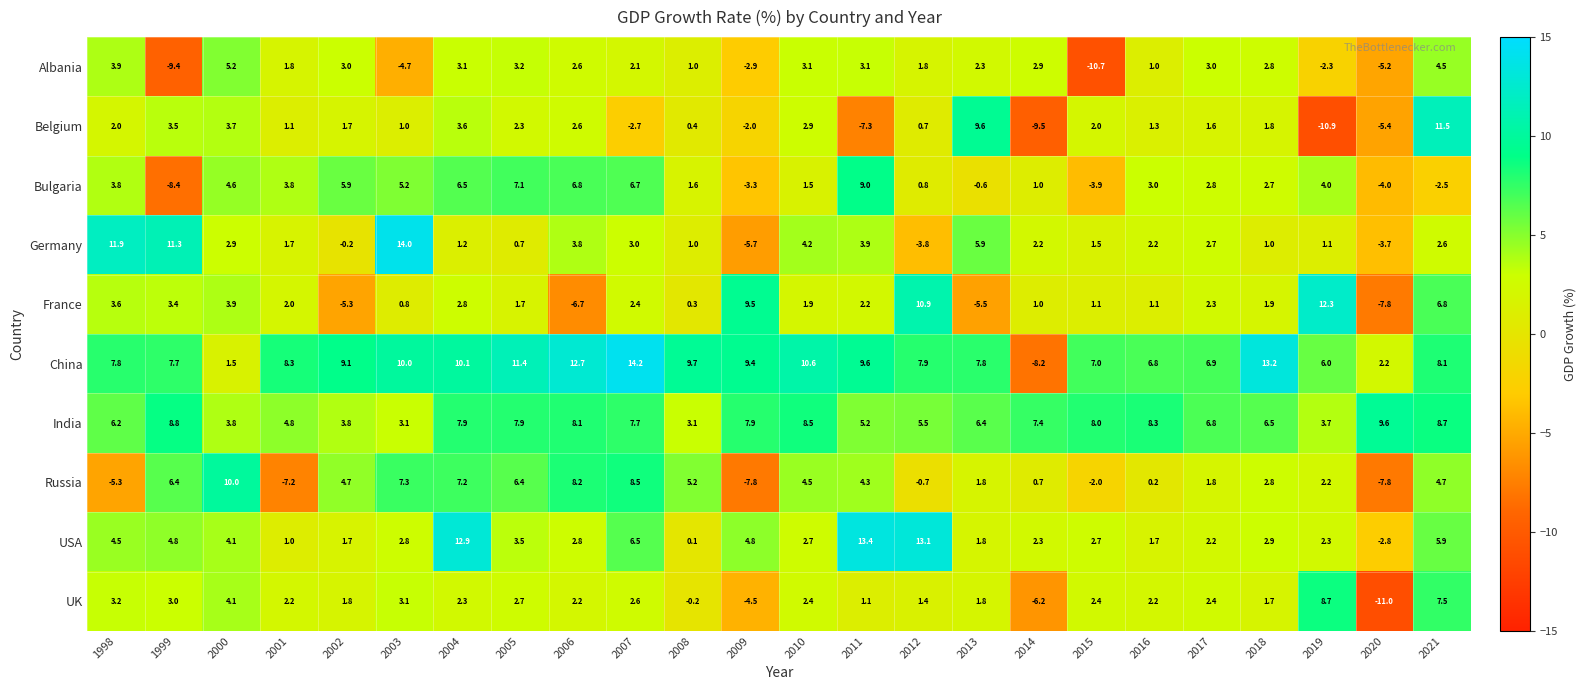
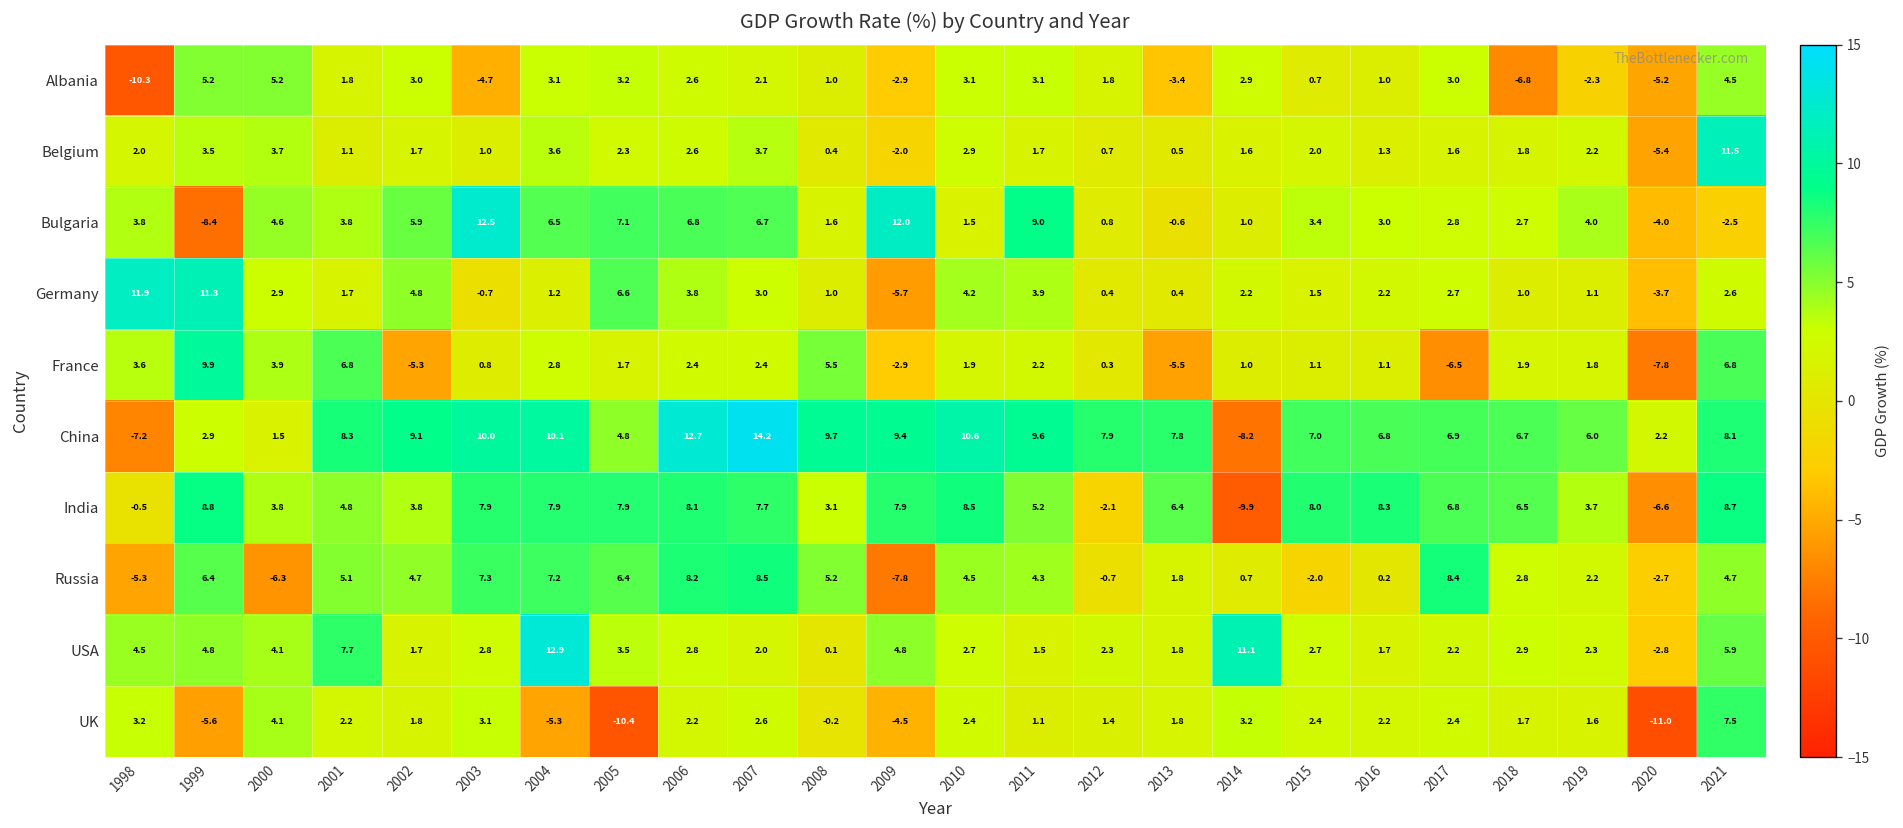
Albania, 1998: 3.9 -> -10.3
Albania, 1999: -9.4 -> 5.2
Albania, 2013: 2.3 -> -3.4
Albania, 2015: -10.7 -> 0.7
Albania, 2018: 2.8 -> -6.8
Belgium, 2007: -2.7 -> 3.7
Belgium, 2011: -7.3 -> 1.7
Belgium, 2013: 9.6 -> 0.5
Belgium, 2014: -9.5 -> 1.6
Belgium, 2019: -10.9 -> 2.2
Bulgaria, 2003: 5.2 -> 12.5
Bulgaria, 2009: -3.3 -> 12.0
Bulgaria, 2015: -3.9 -> 3.4
Germany, 2002: -0.2 -> 4.8
Germany, 2003: 14.0 -> -0.7
Germany, 2005: 0.7 -> 6.6
Germany, 2012: -3.8 -> 0.4
Germany, 2013: 5.9 -> 0.4
France, 1999: 3.4 -> 9.9
France, 2001: 2.0 -> 6.8
France, 2006: -6.7 -> 2.4
France, 2008: 0.3 -> 5.5
France, 2009: 9.5 -> -2.9
France, 2012: 10.9 -> 0.3
France, 2017: 2.3 -> -6.5
France, 2019: 12.3 -> 1.8
China, 1998: 7.8 -> -7.2
China, 1999: 7.7 -> 2.9
China, 2005: 11.4 -> 4.8
China, 2018: 13.2 -> 6.7
India, 1998: 6.2 -> -0.5
India, 2003: 3.1 -> 7.9
India, 2012: 5.5 -> -2.1
India, 2014: 7.4 -> -9.9
India, 2020: 9.6 -> -6.6
Russia, 2000: 10.0 -> -6.3
Russia, 2001: -7.2 -> 5.1
Russia, 2017: 1.8 -> 8.4
Russia, 2020: -7.8 -> -2.7
USA, 2001: 1.0 -> 7.7
USA, 2007: 6.5 -> 2.0
USA, 2011: 13.4 -> 1.5
USA, 2012: 13.1 -> 2.3
USA, 2014: 2.3 -> 11.1
UK, 1999: 3.0 -> -5.6
UK, 2004: 2.3 -> -5.3
UK, 2005: 2.7 -> -10.4
UK, 2014: -6.2 -> 3.2
UK, 2019: 8.7 -> 1.6
